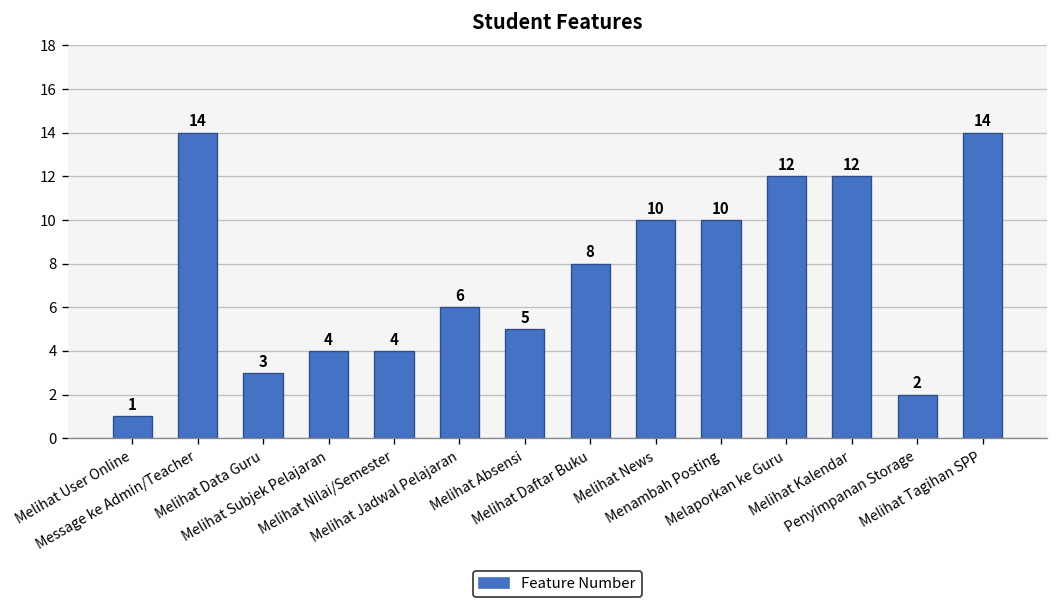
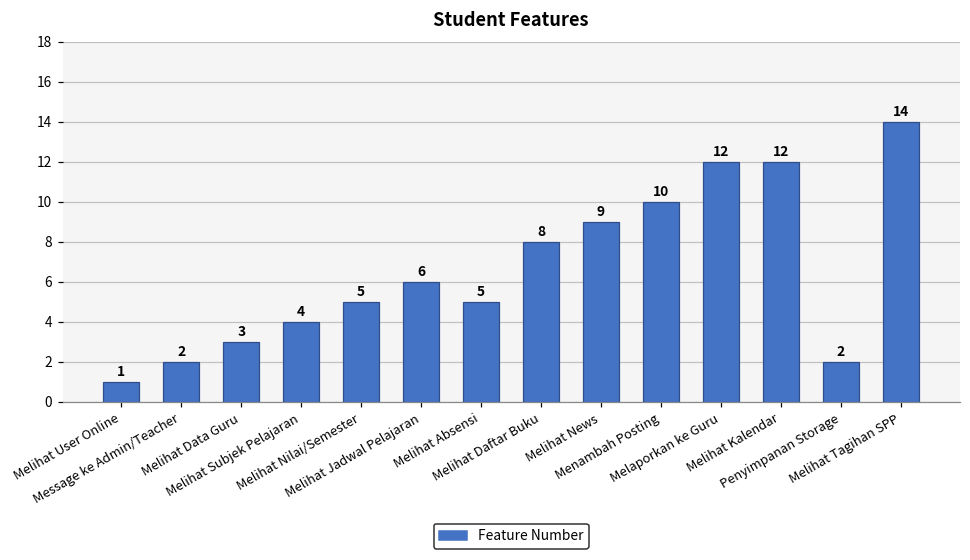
Message ke Admin/Teacher: 14 -> 2
Melihat Nilai/Semester: 4 -> 5
Melihat News: 10 -> 9
